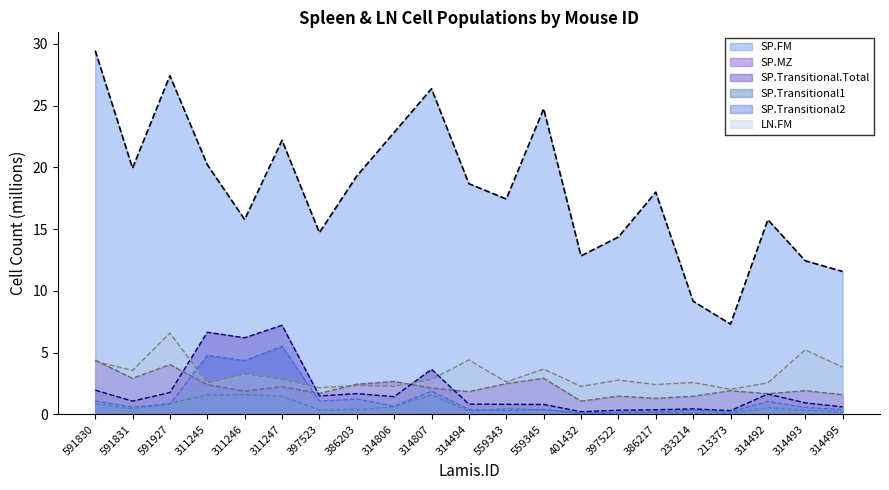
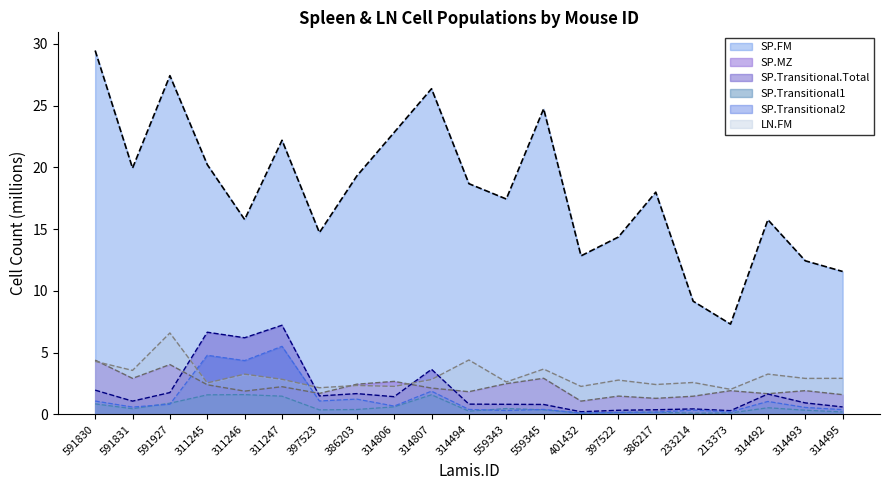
LN.FM, 314492: 2.5 -> 3.3
LN.FM, 314493: 5.2 -> 2.9
LN.FM, 314495: 3.8 -> 2.9
